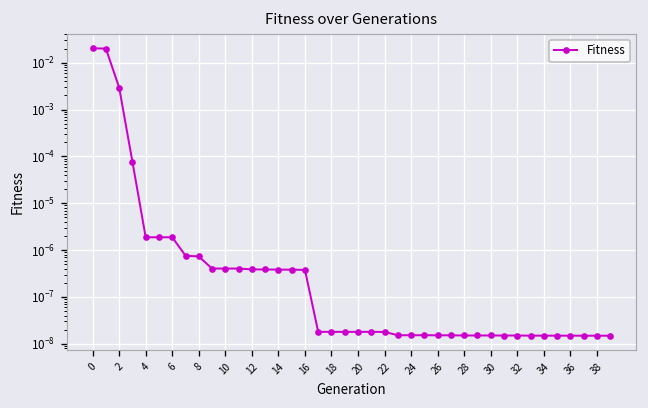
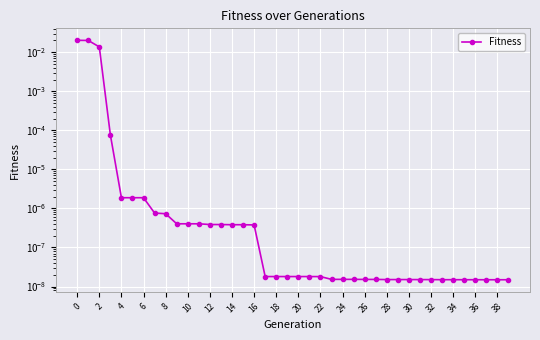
2: 0.003 -> 0.014
